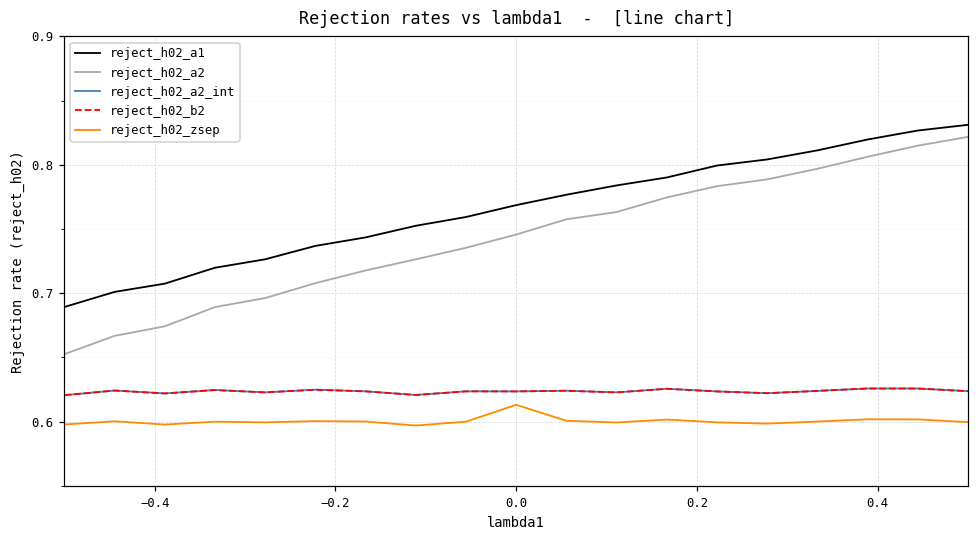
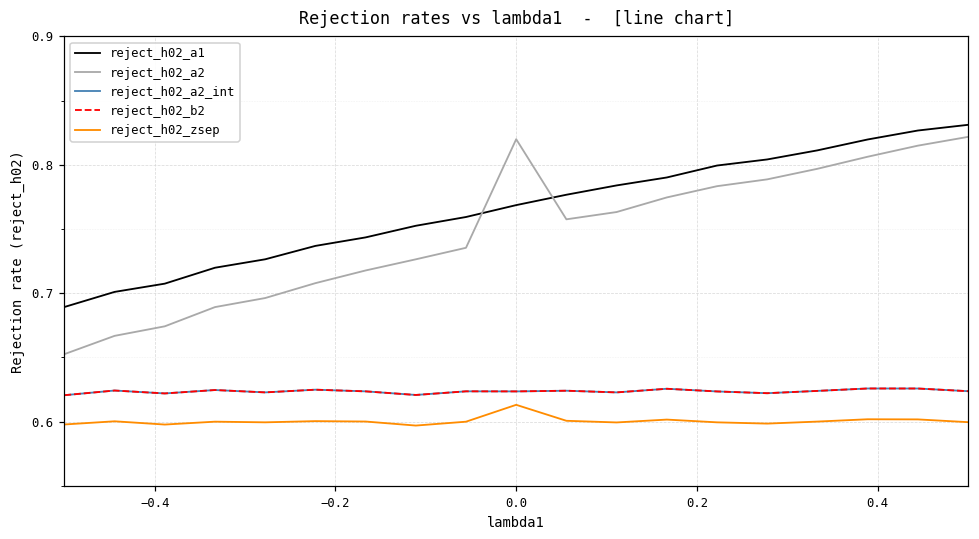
reject_h02_a2, 0.0: 0.746 -> 0.820
